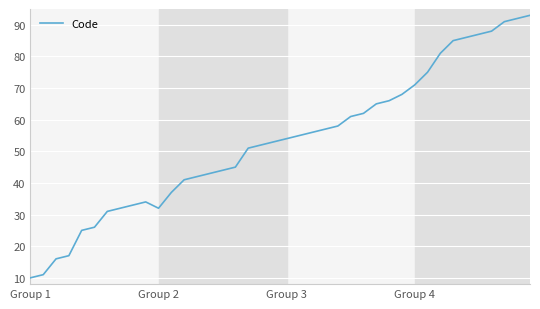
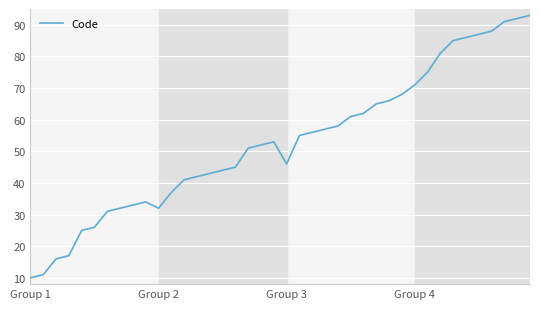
Group 3: 54 -> 46
